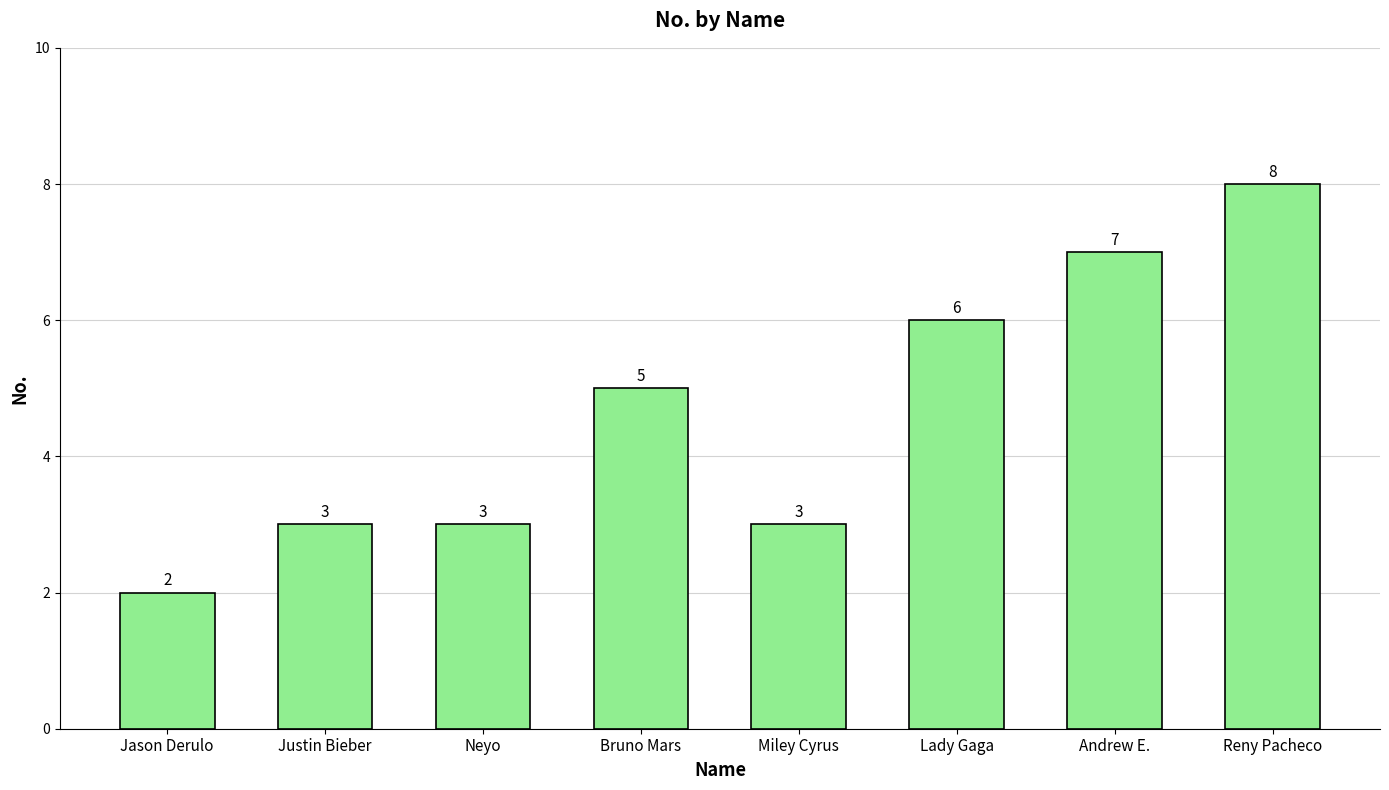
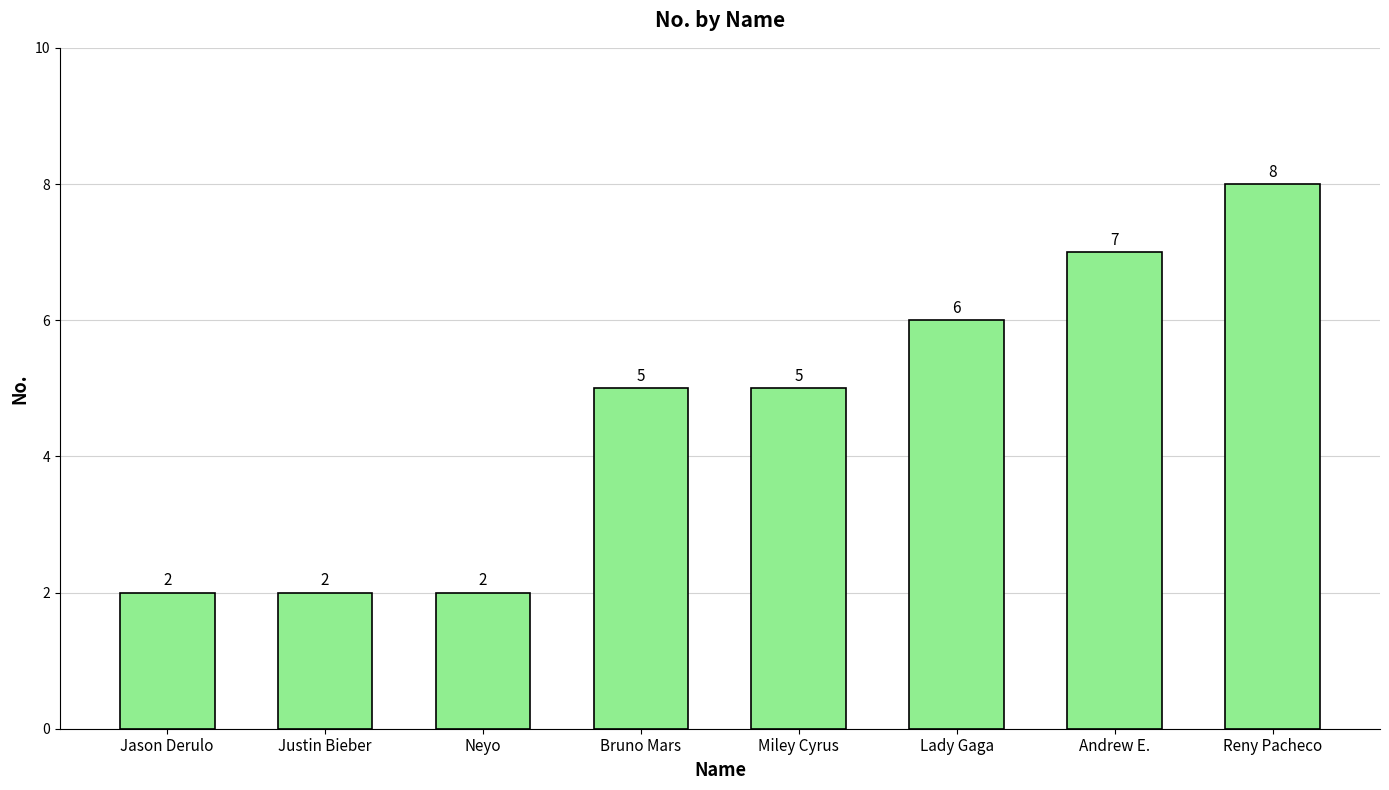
Justin Bieber: 3 -> 2
Neyo: 3 -> 2
Miley Cyrus: 3 -> 5
